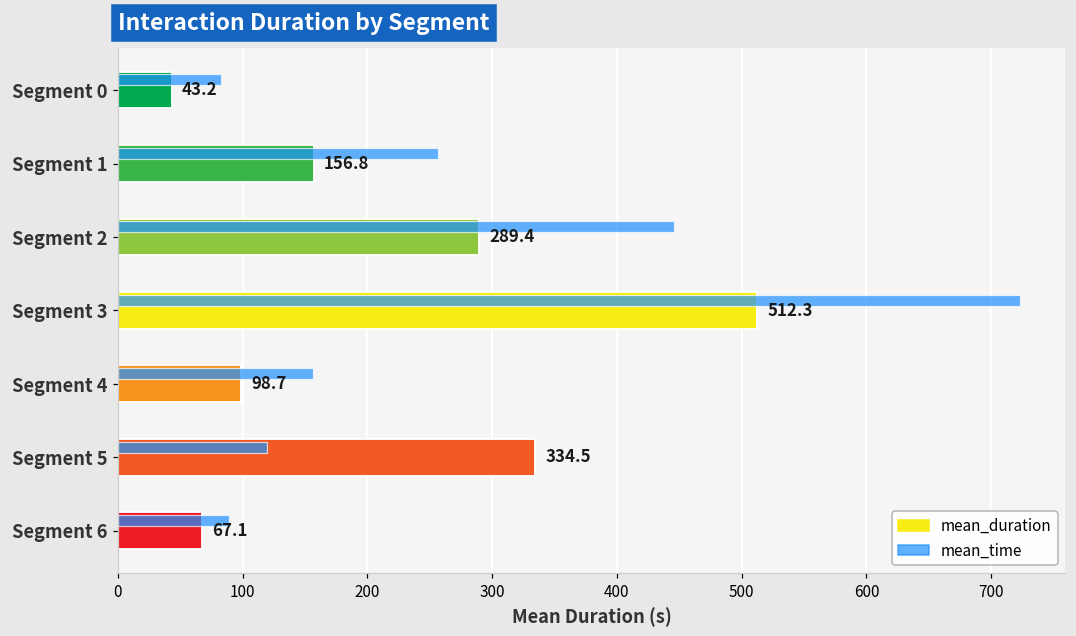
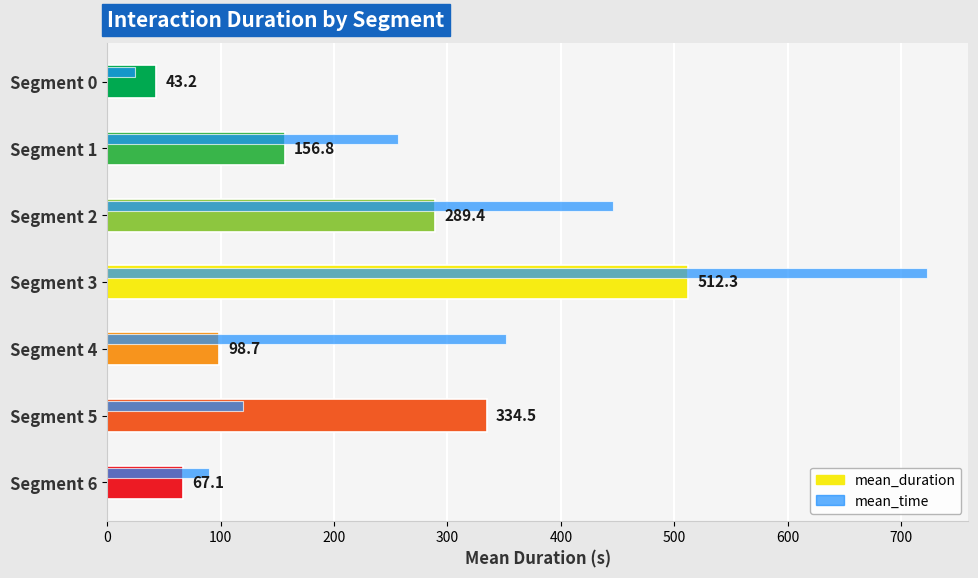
mean_time, Segment 0: 83 -> 25
mean_time, Segment 4: 156 -> 352
